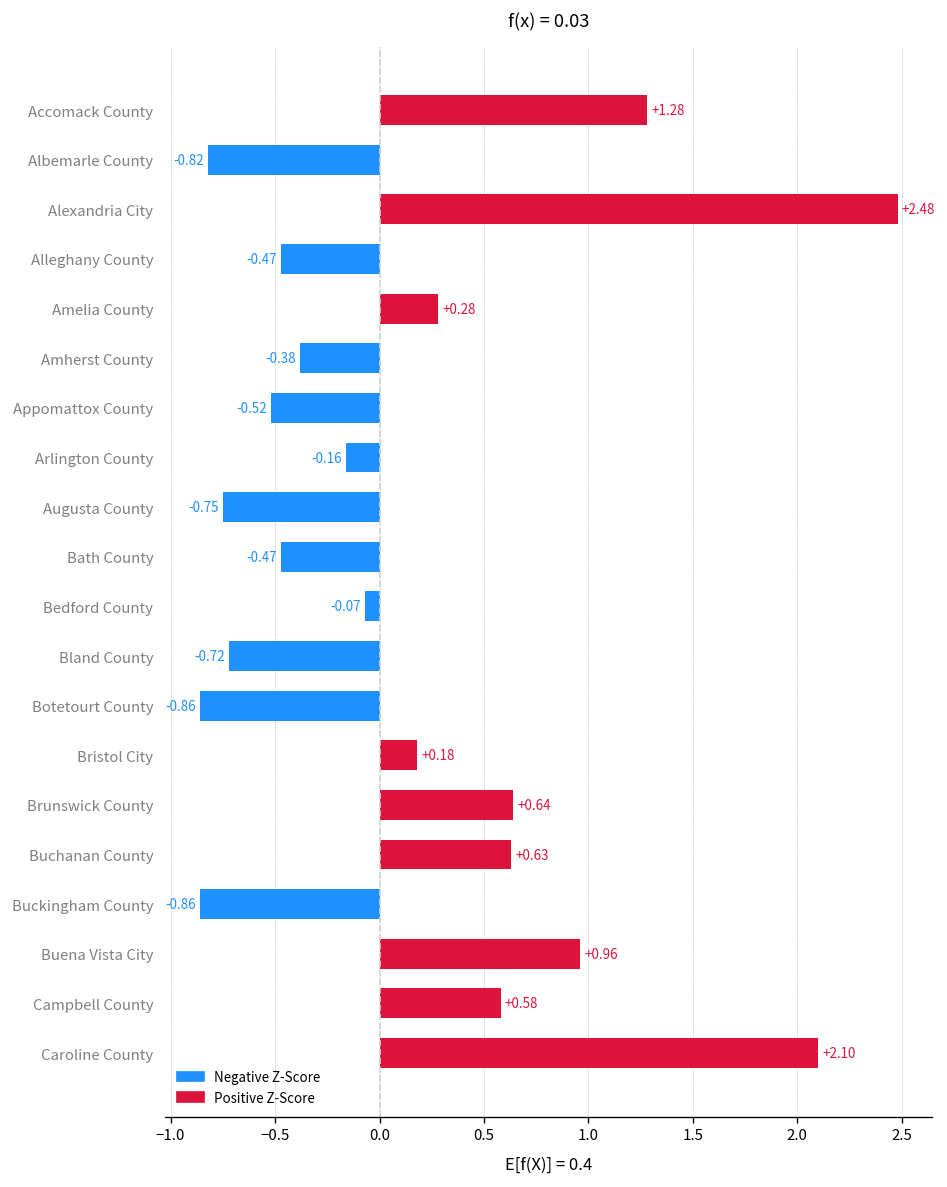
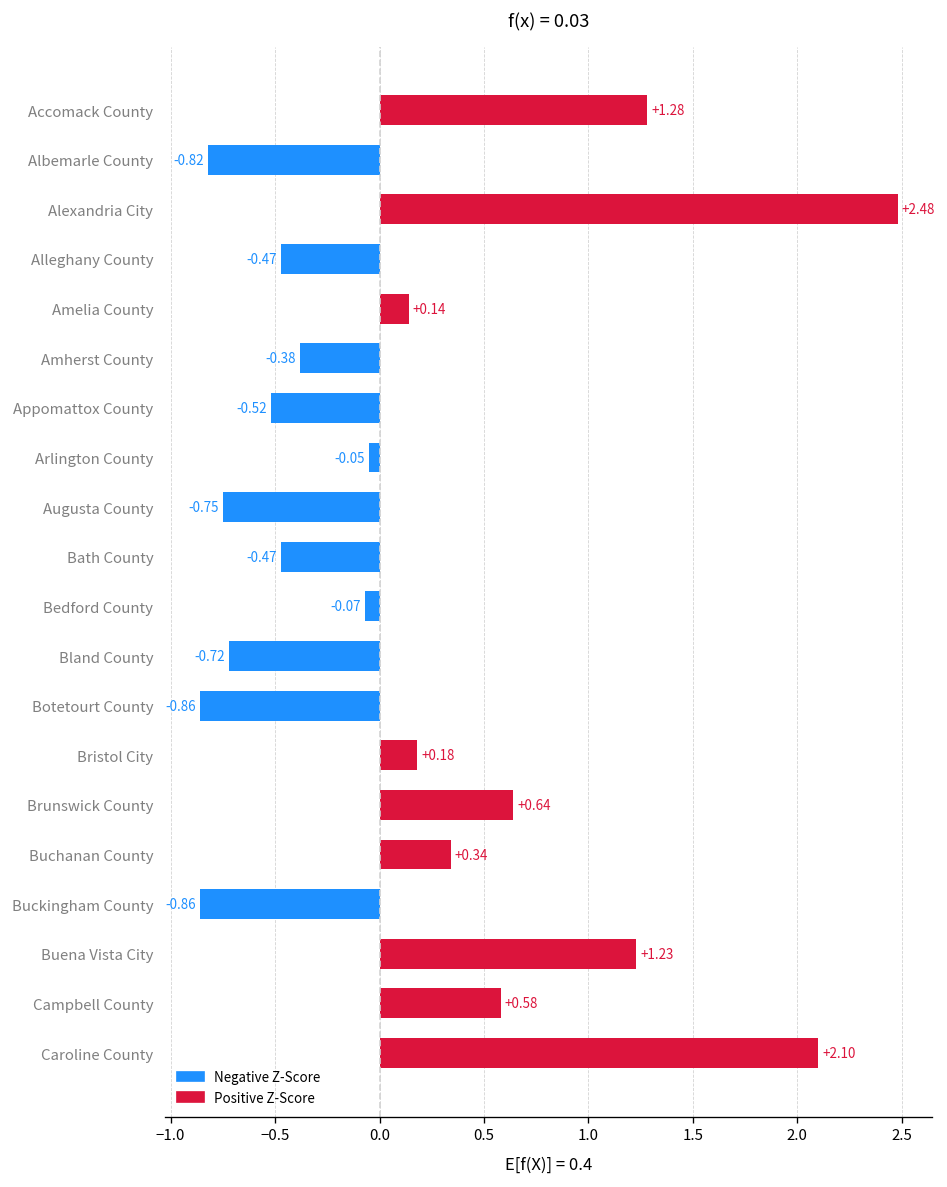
Amelia County: +0.28 -> +0.14
Arlington County: -0.16 -> -0.05
Buchanan County: +0.63 -> +0.34
Buena Vista City: +0.96 -> +1.23
